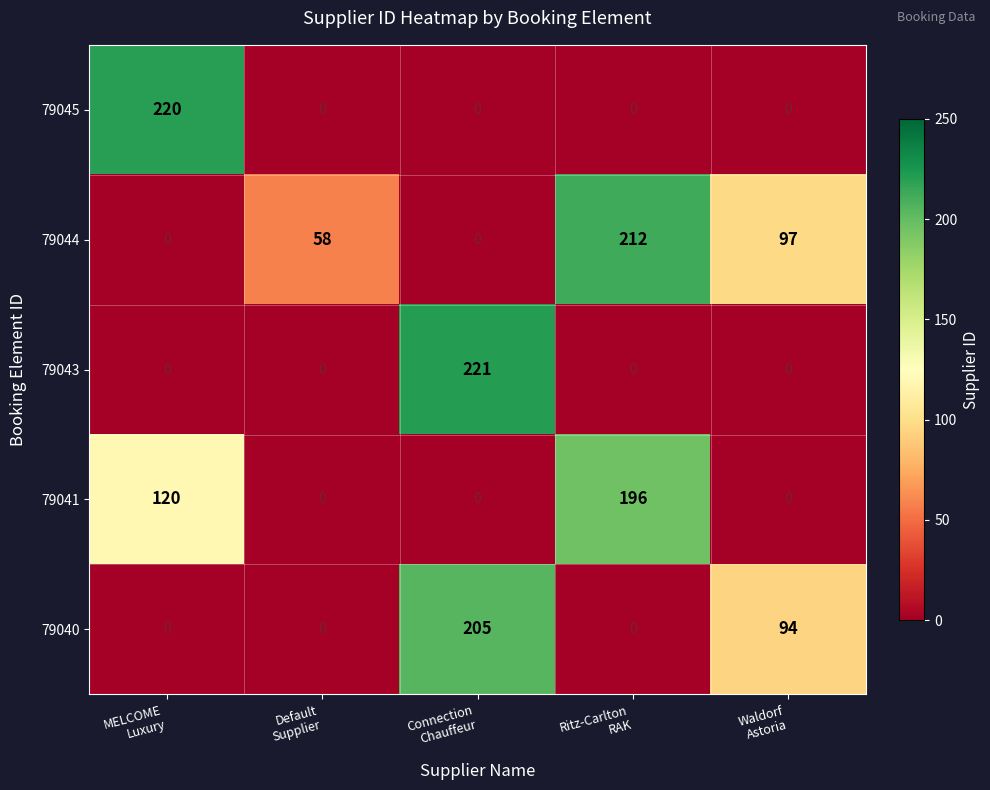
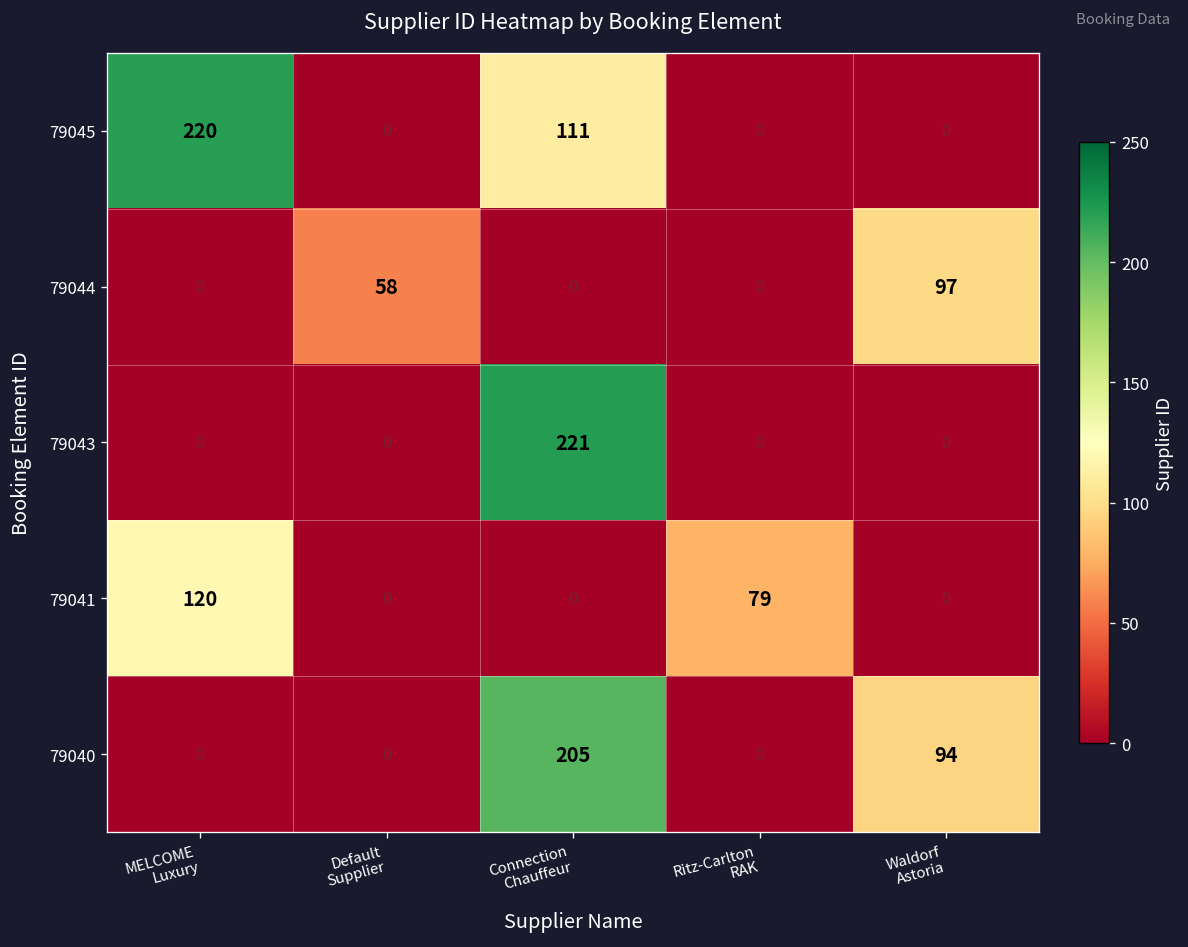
79045, Connection Chauffeur: 0 -> 111
79044, Ritz-Carlton RAK: 212 -> 0
79041, Ritz-Carlton RAK: 196 -> 79
